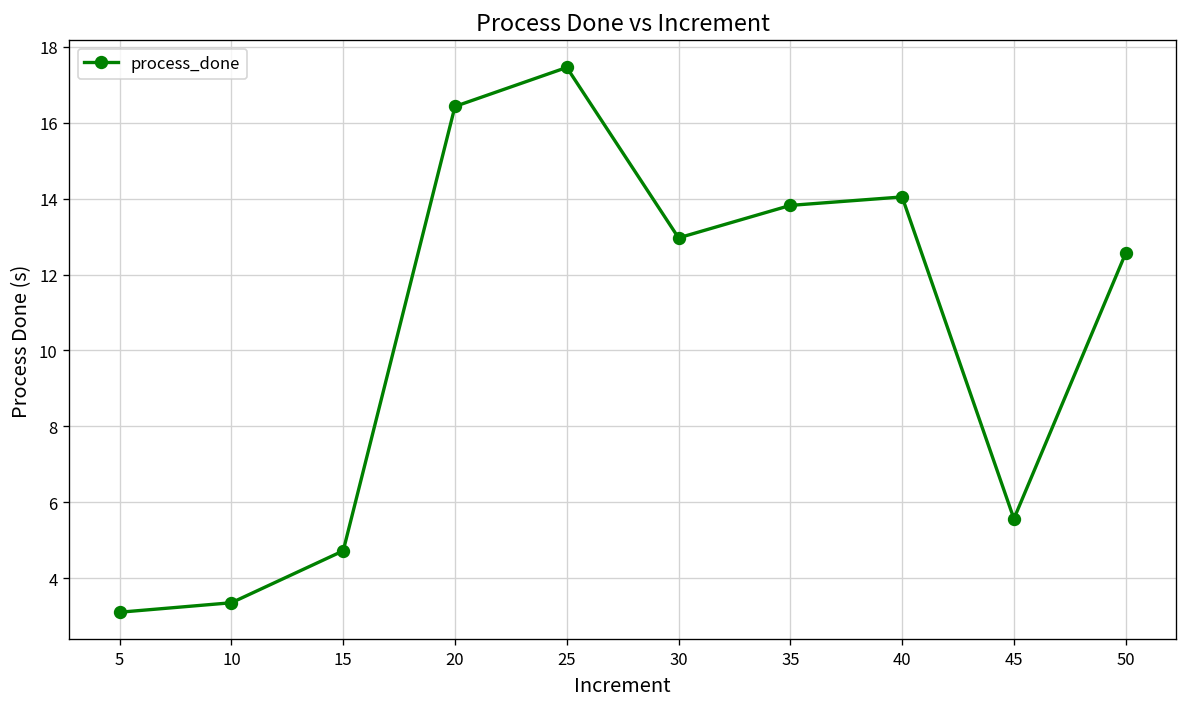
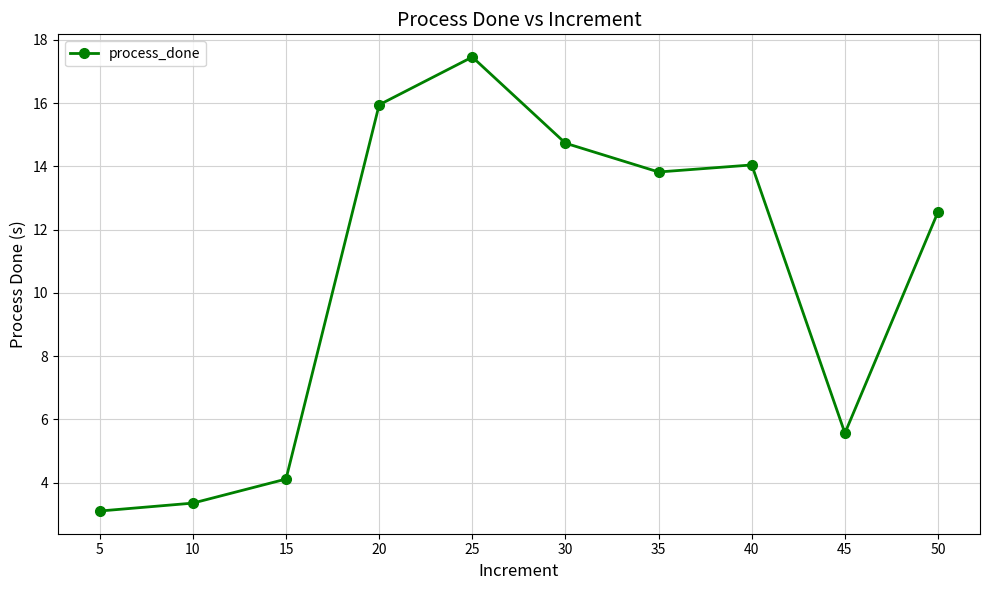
15: 4.7 -> 4.1
20: 16.4 -> 15.9
30: 13.0 -> 14.7
